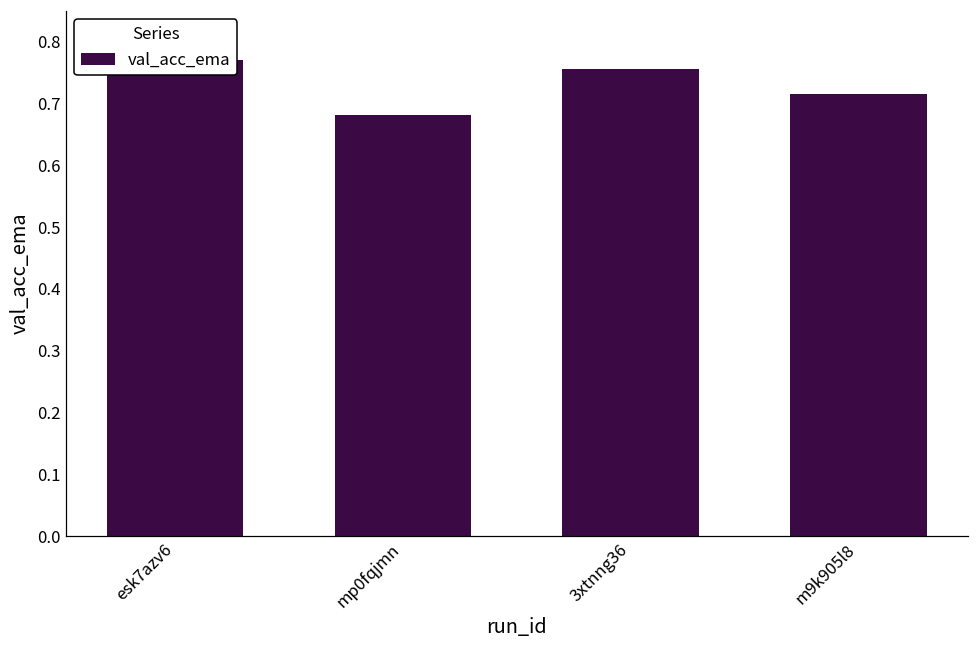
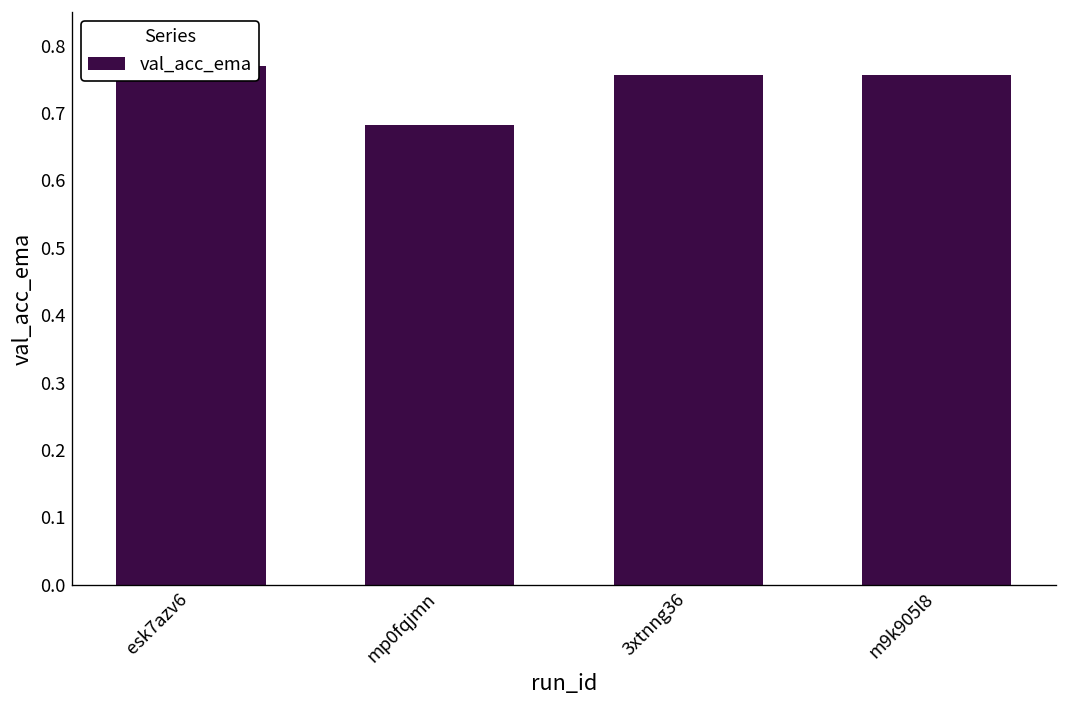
m9k905l8: 0.72 -> 0.76
